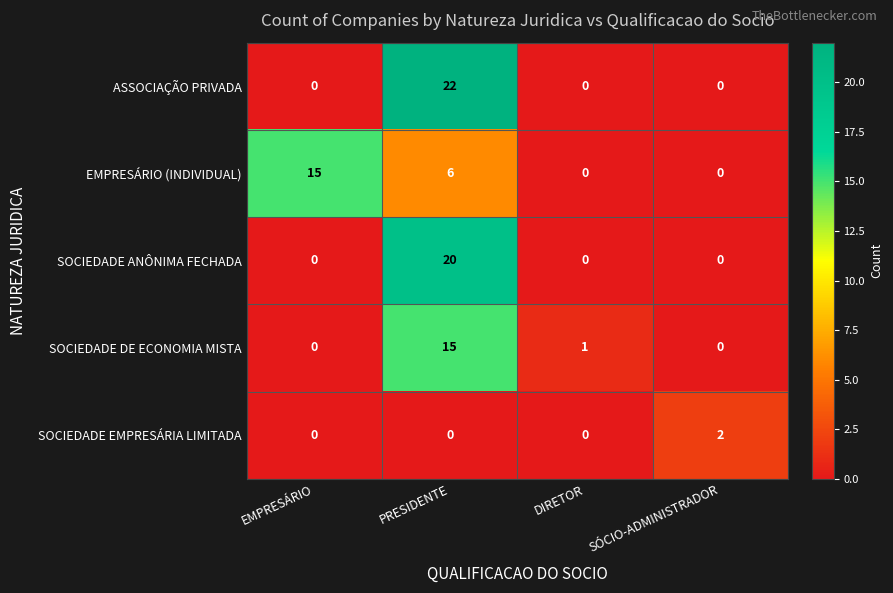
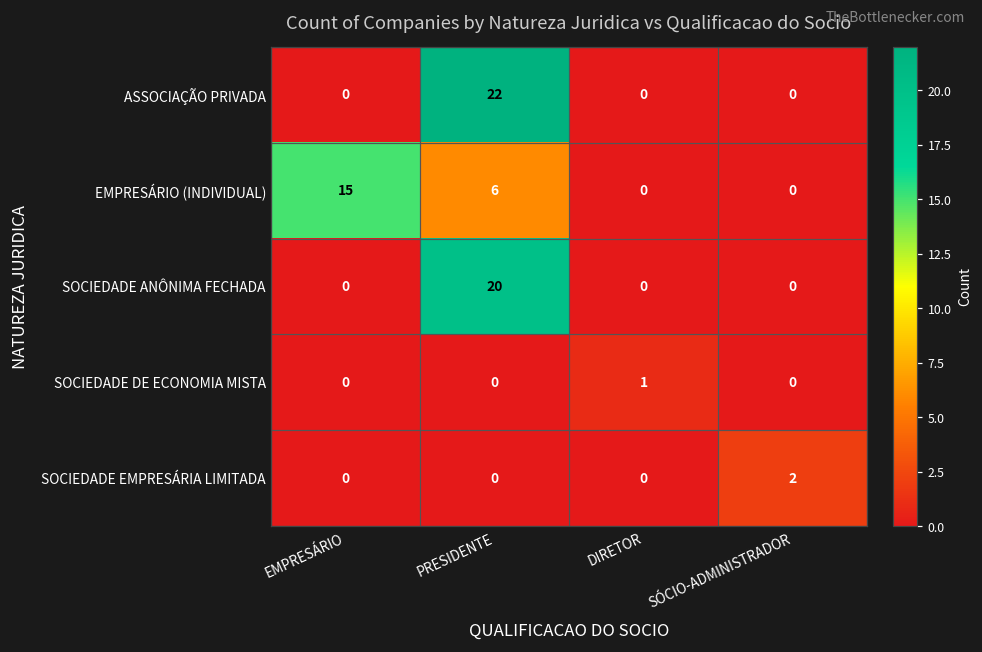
SOCIEDADE DE ECONOMIA MISTA, PRESIDENTE: 15 -> 0
